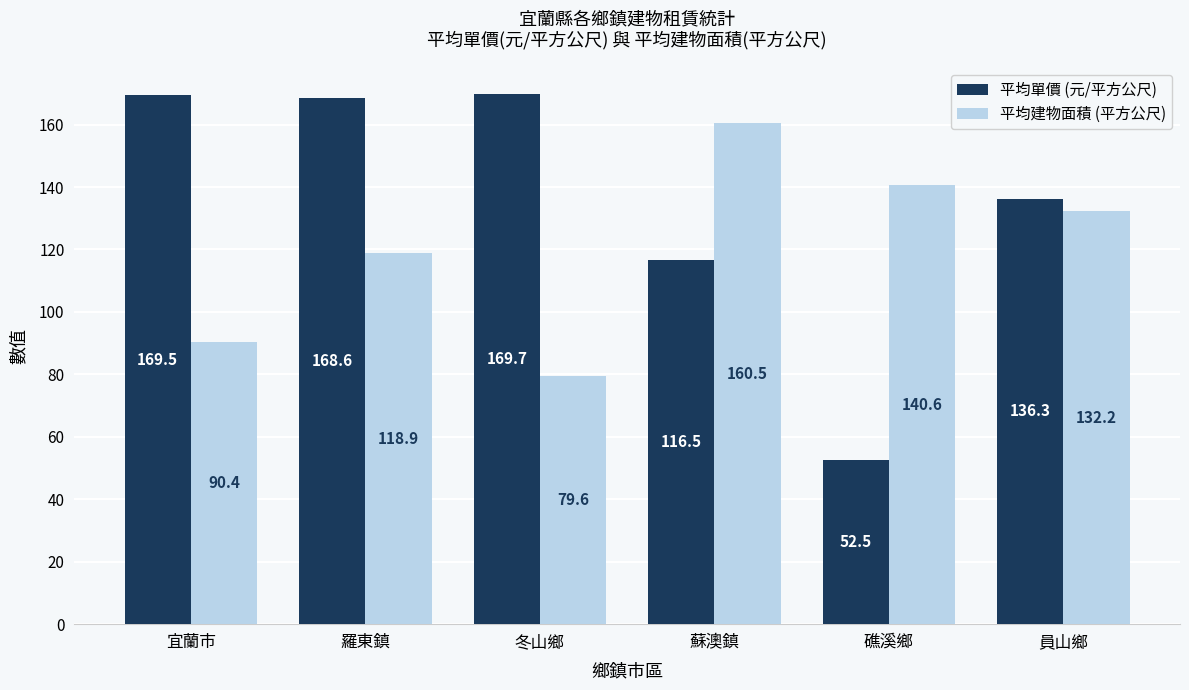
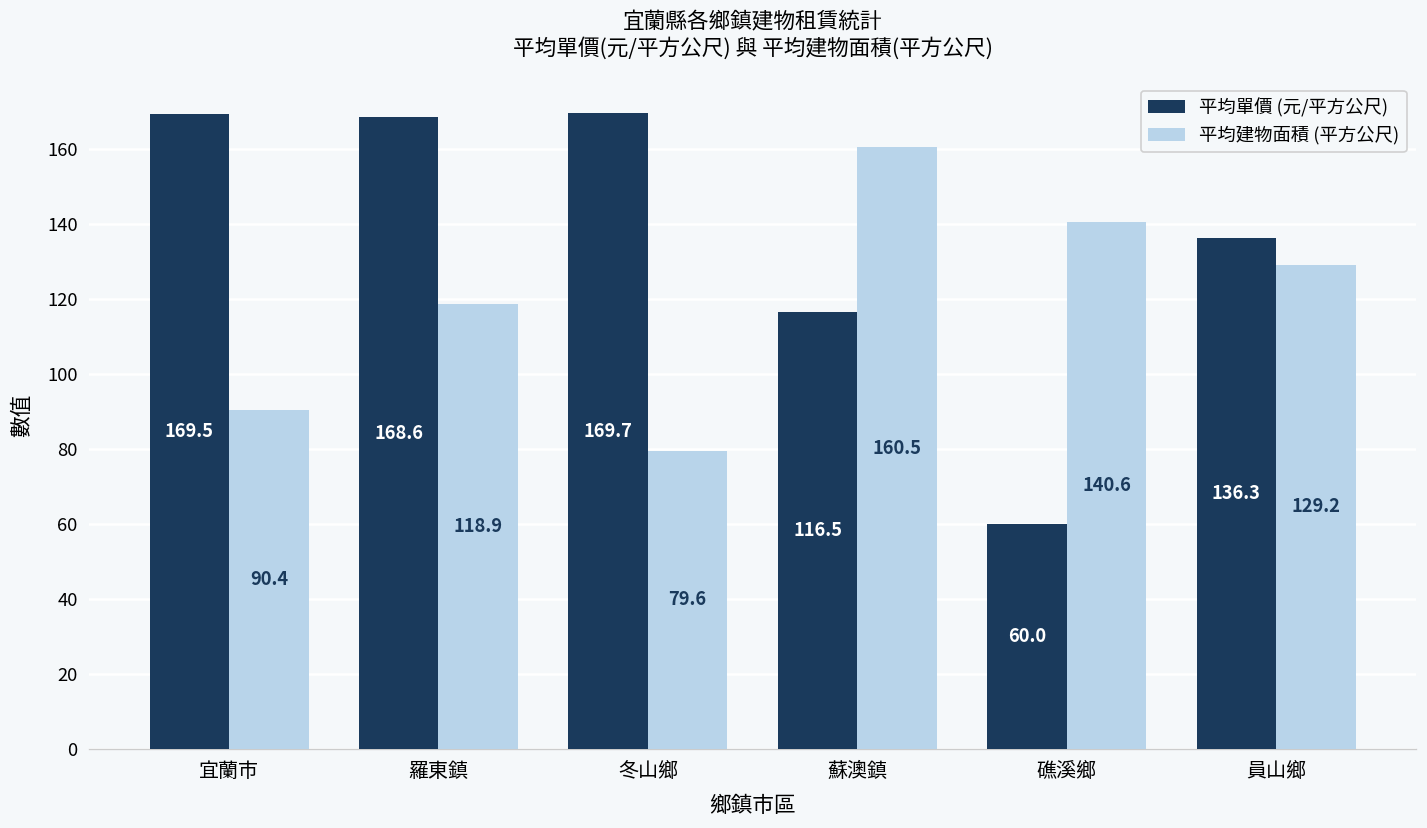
平均單價 (元/平方公尺), 礁溪鄉: 52.5 -> 60.0
平均建物面積 (平方公尺), 員山鄉: 132.2 -> 129.2
